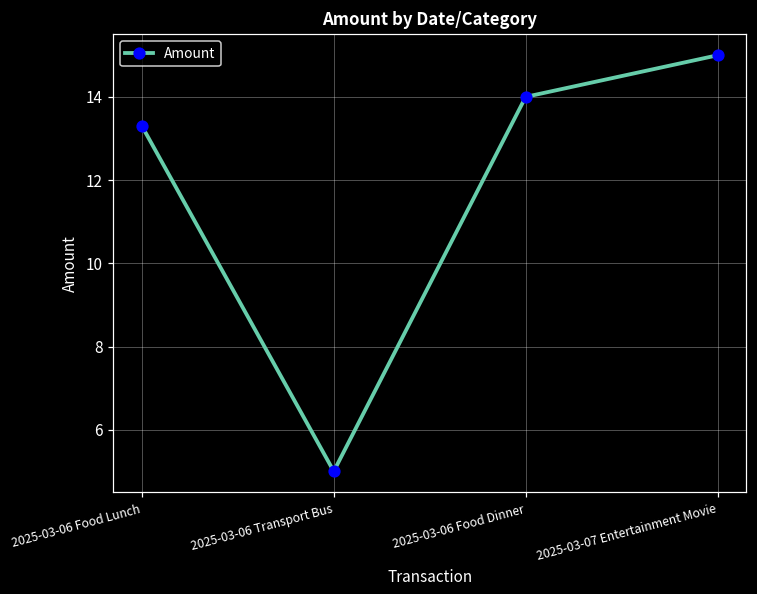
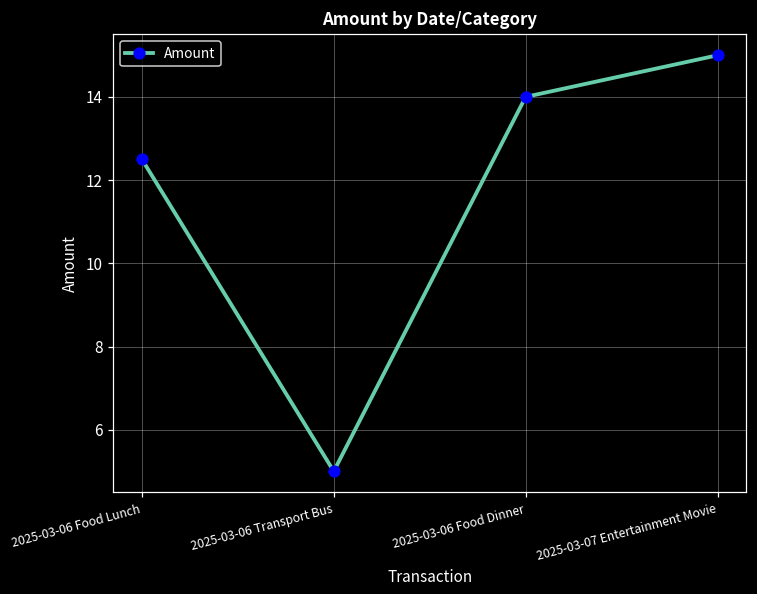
2025-03-06 Food Lunch: 13.3 -> 12.5
